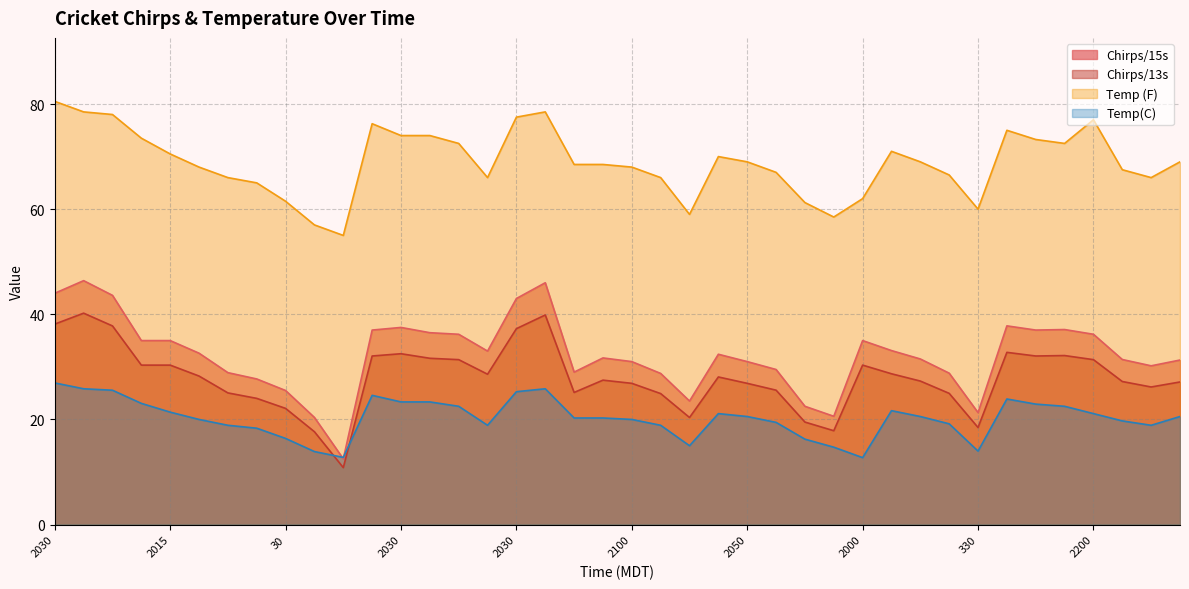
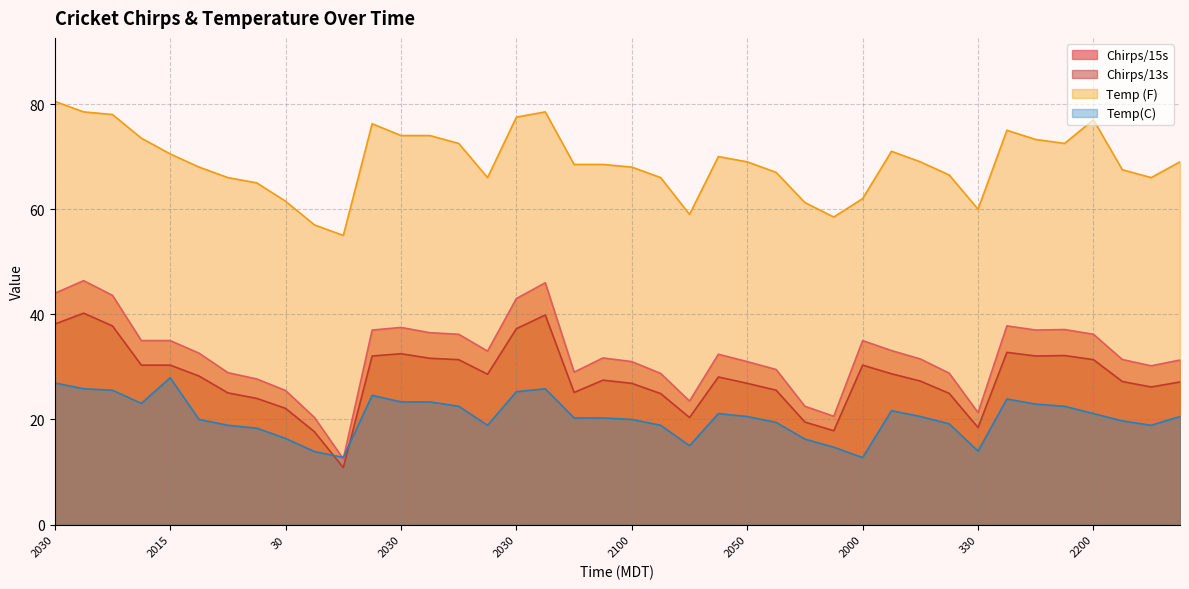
Temp(C), 2015: 21 -> 28
